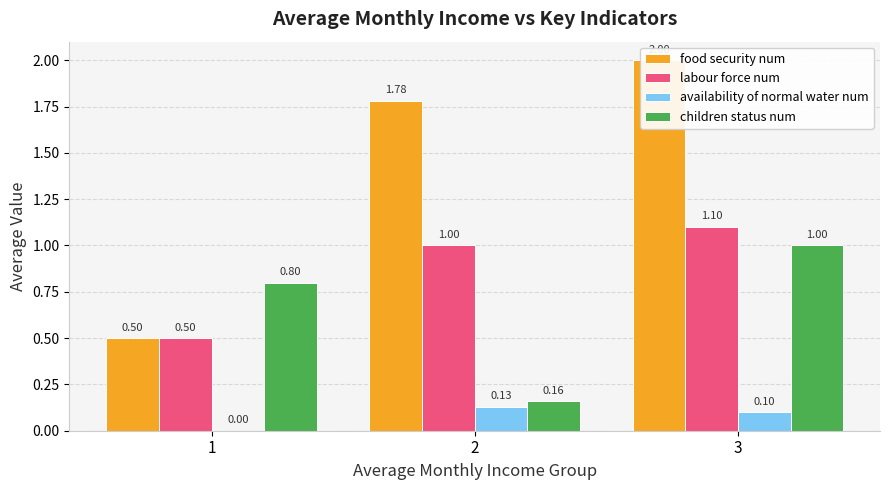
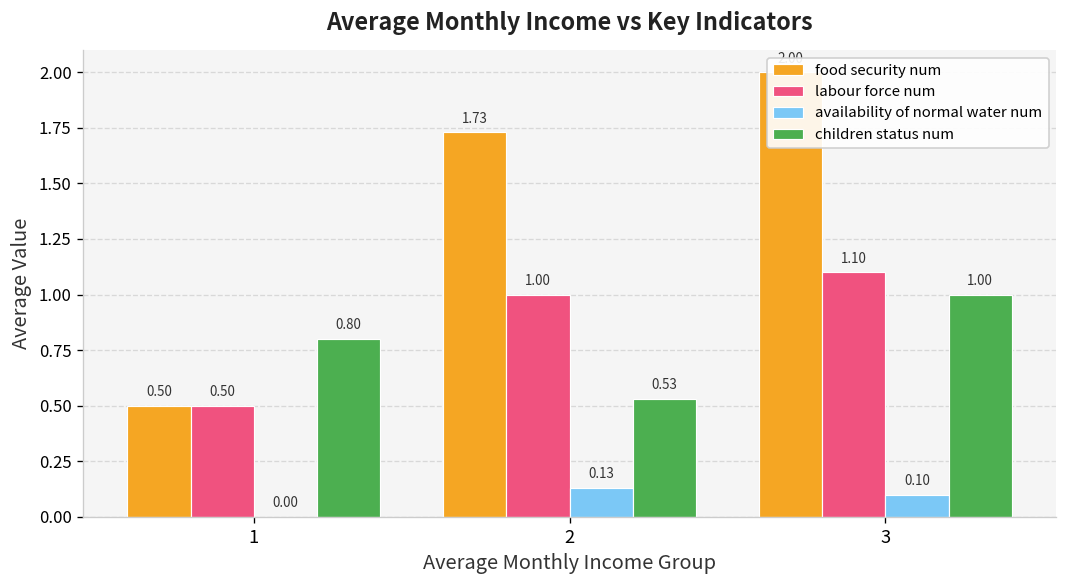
food security num, 2: 1.78 -> 1.73
children status num, 2: 0.16 -> 0.53
